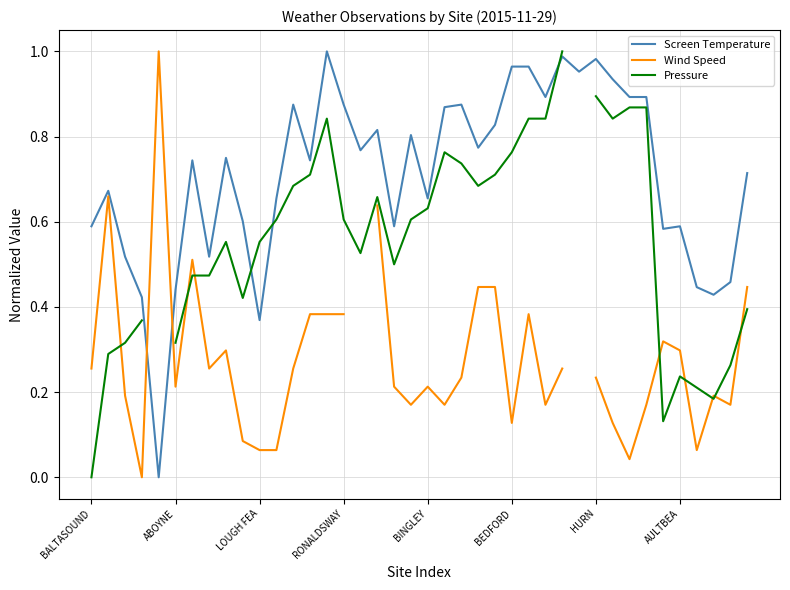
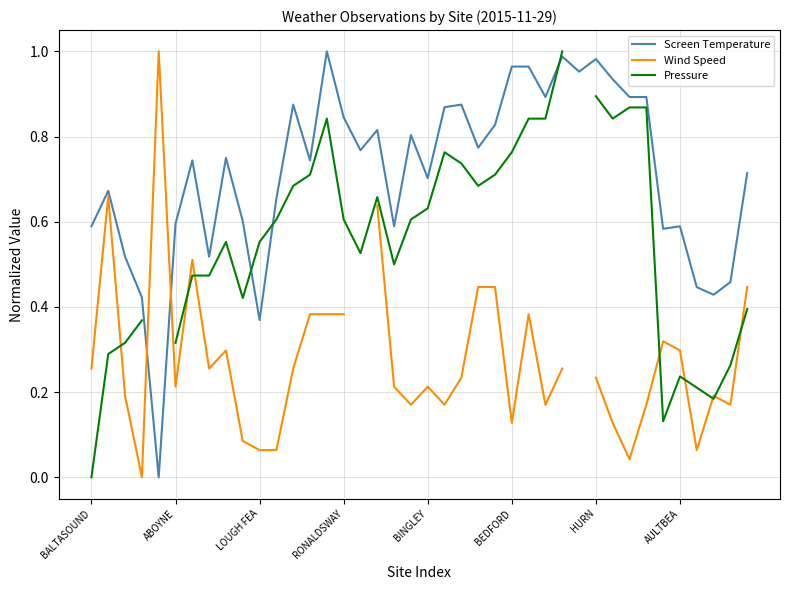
Screen Temperature, ABOYNE: 0.44 -> 0.60
Screen Temperature, RONALDSWAY: 0.87 -> 0.85
Screen Temperature, BINGLEY: 0.65 -> 0.70
